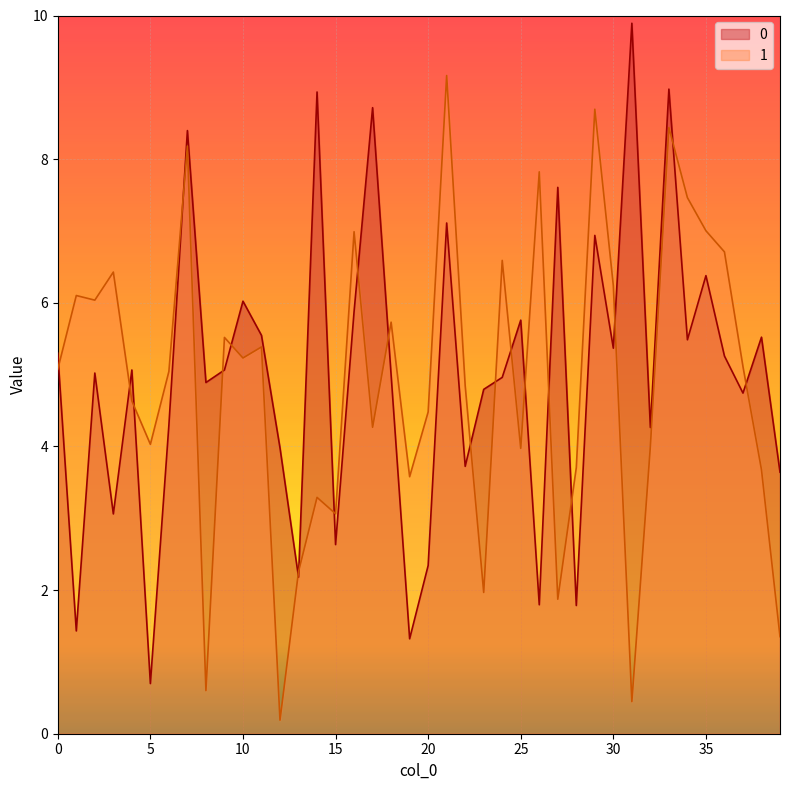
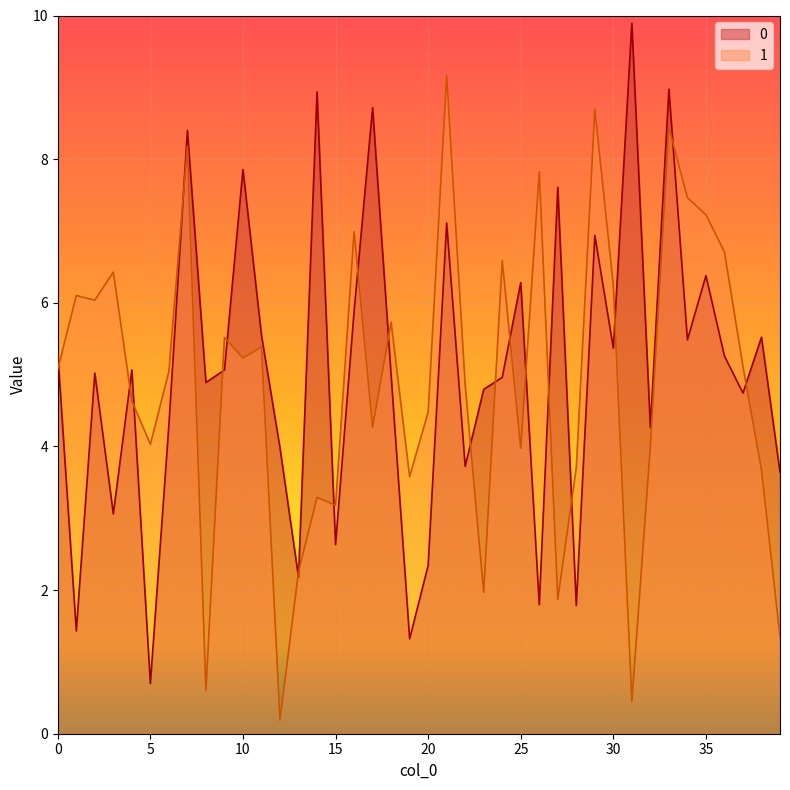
0, 10: 6.0 -> 7.9
1, 15: 3.1 -> 3.2
0, 25: 5.8 -> 6.3
1, 35: 7.0 -> 7.2
